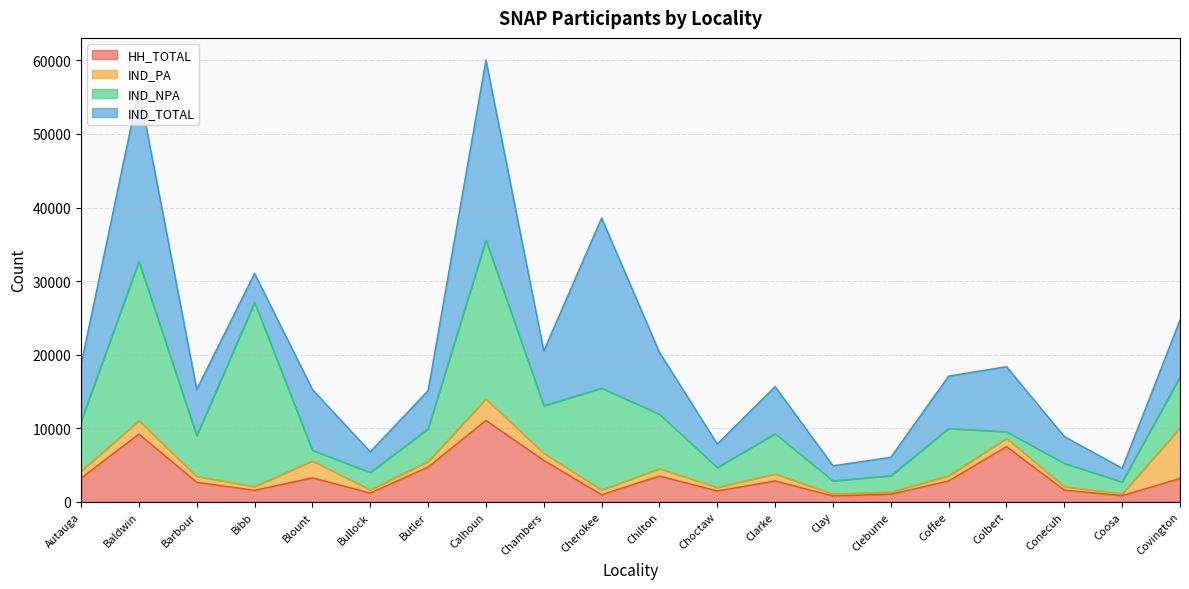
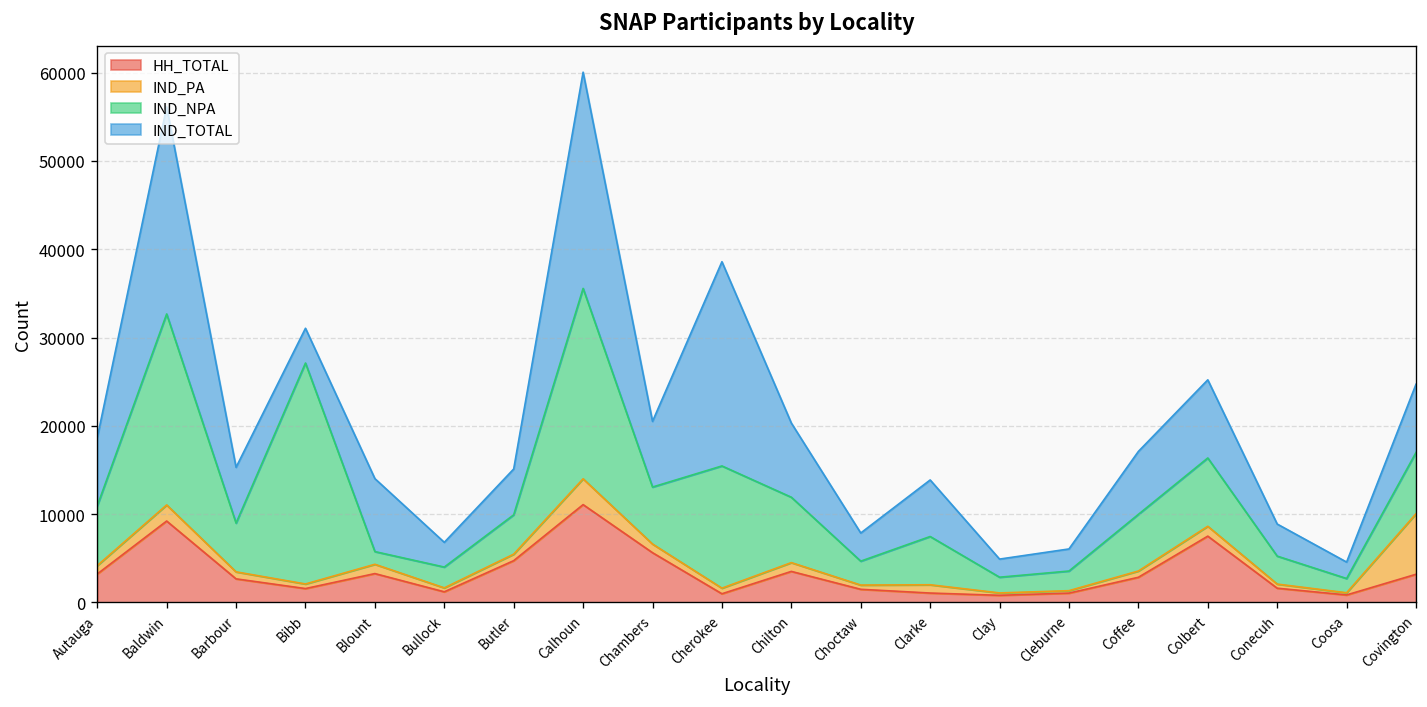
IND_PA, Blount: 2000 -> 1000
HH_TOTAL, Clarke: 3000 -> 1000
IND_NPA, Colbert: 1000 -> 8000
